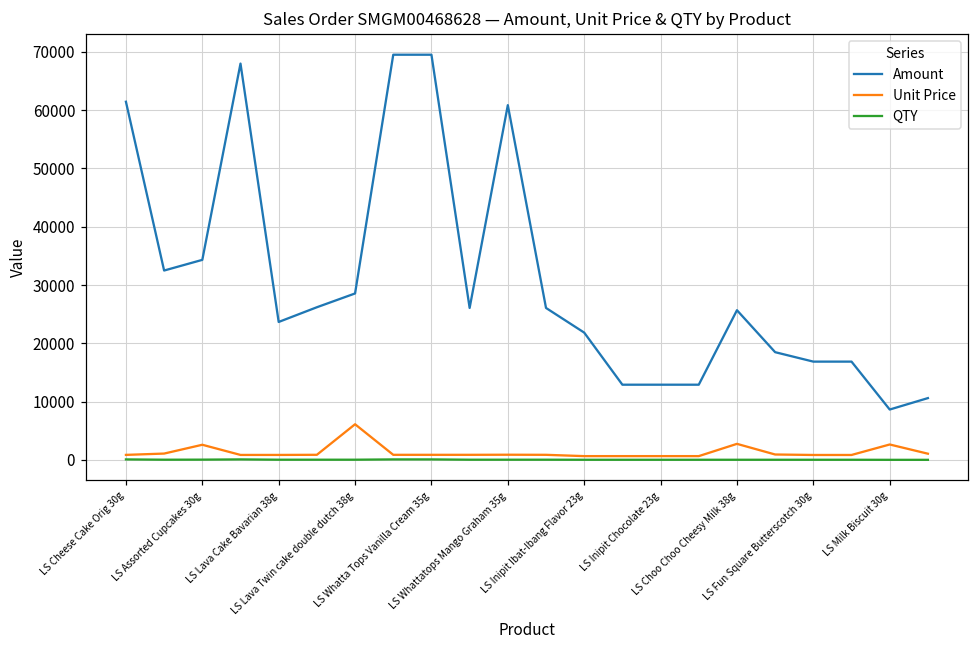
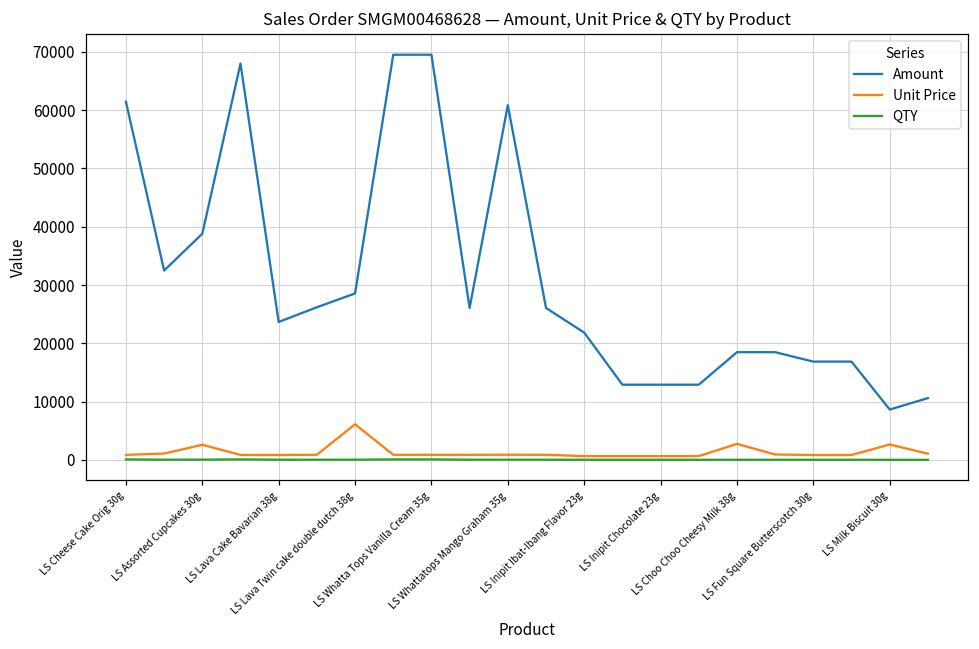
Amount, LS Assorted Cupcakes 30g: 34000 -> 39000
Amount, LS Choo Choo Cheesy Milk 38g: 26000 -> 18000
